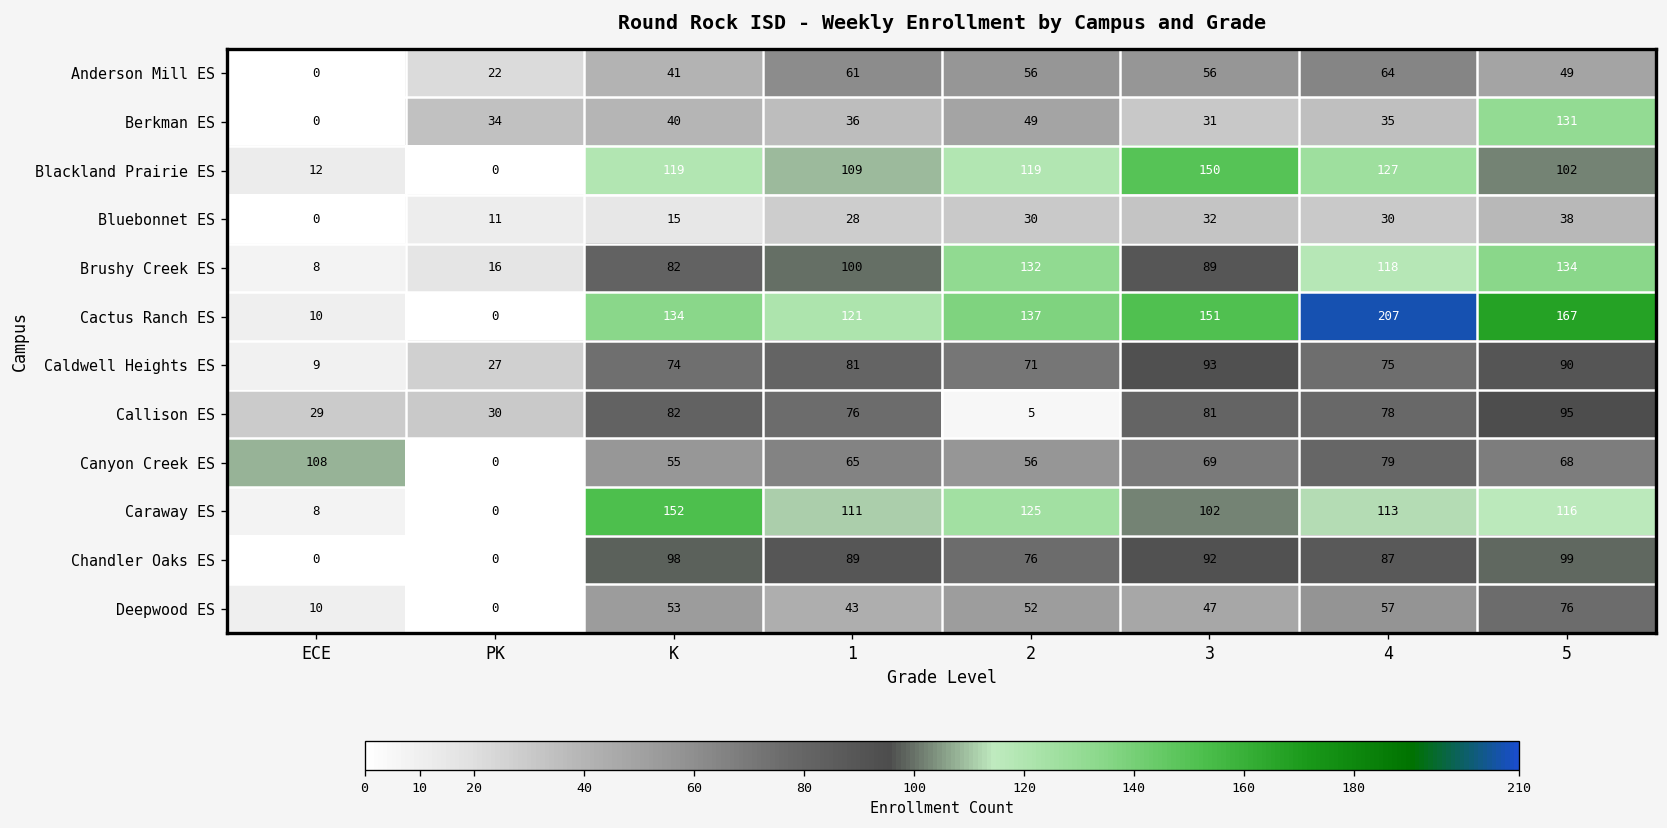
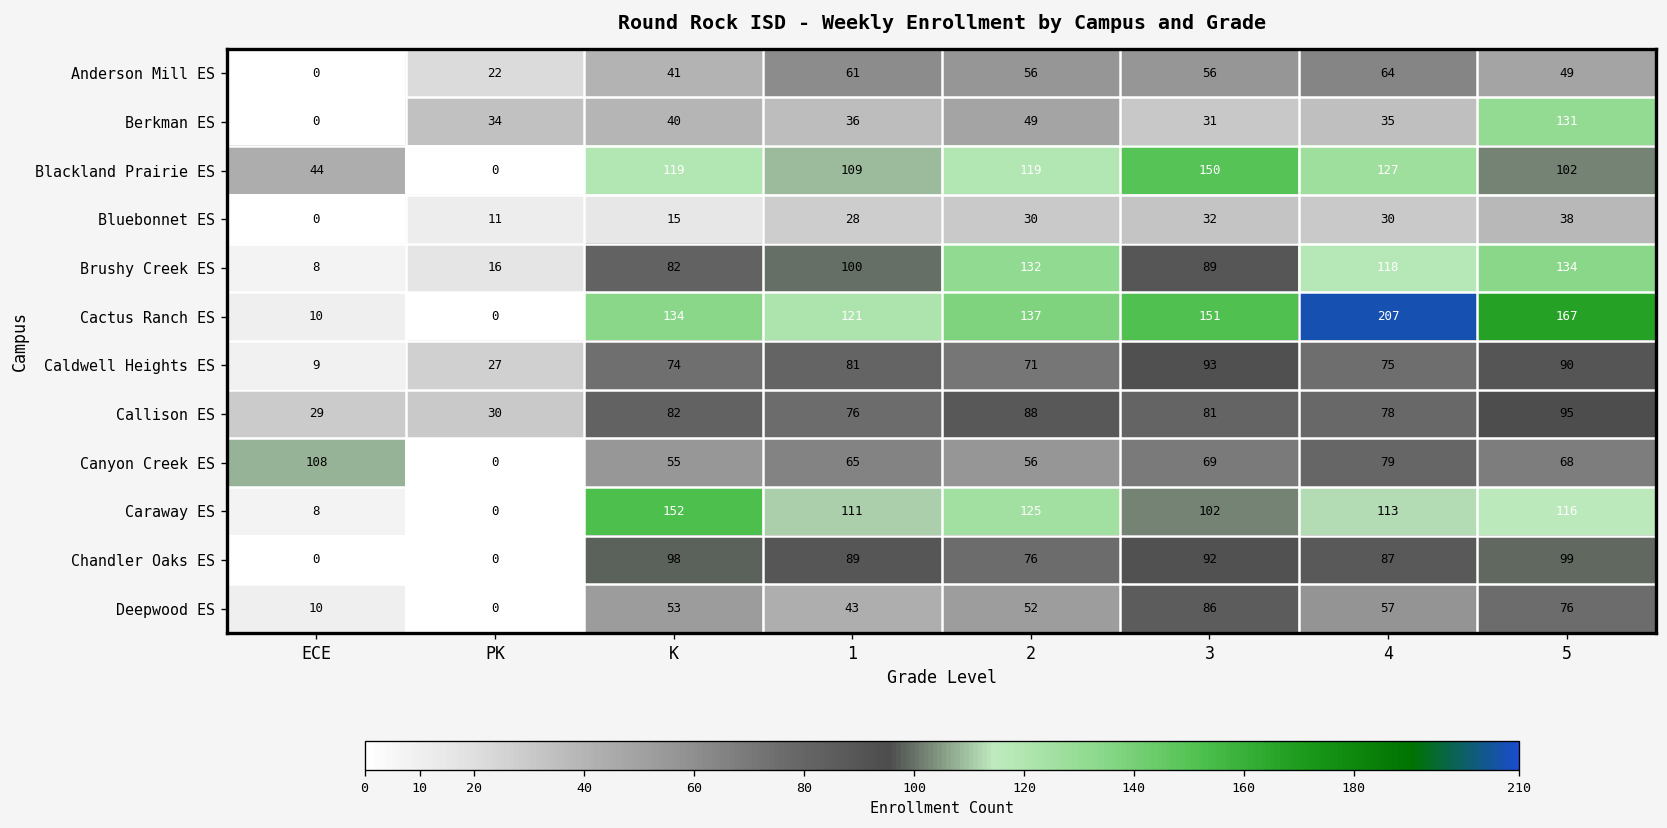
Blackland Prairie ES, ECE: 12 -> 44
Callison ES, 2: 5 -> 88
Deepwood ES, 3: 47 -> 86
